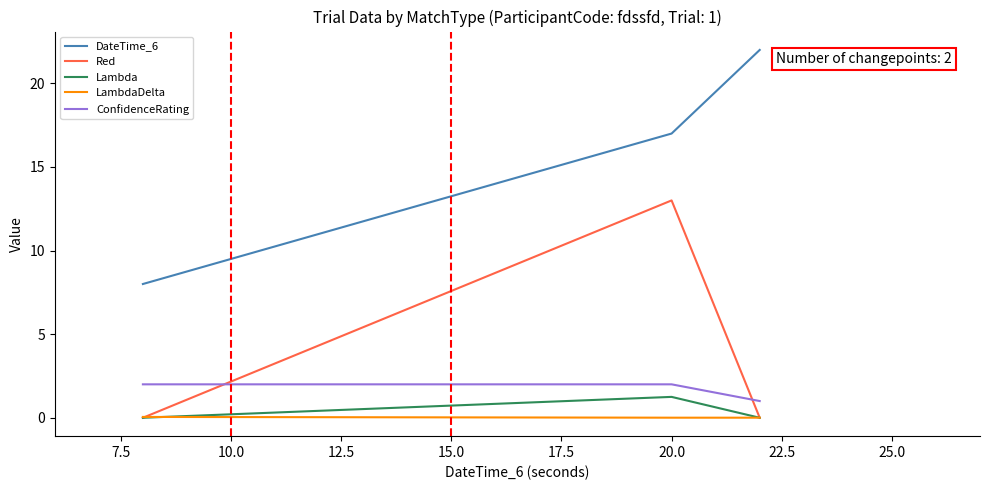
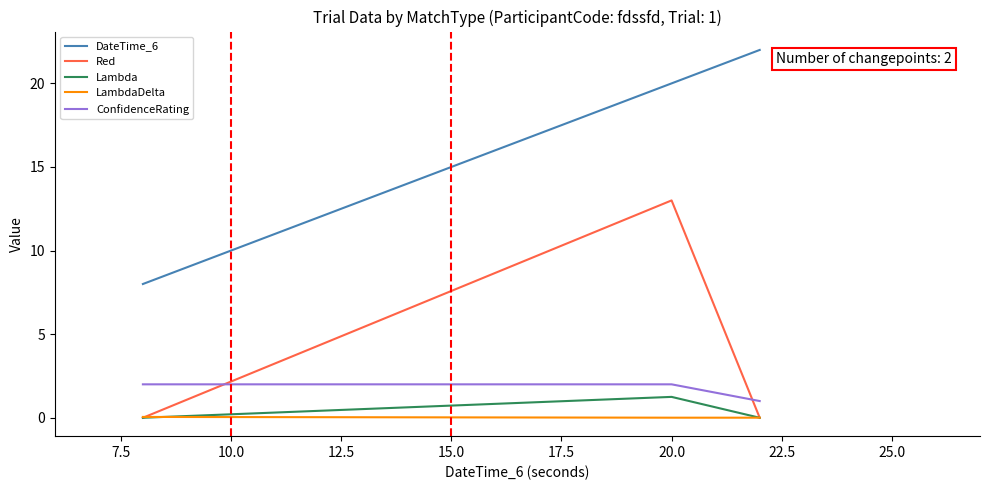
DateTime_6, 20.0: 17 -> 20
